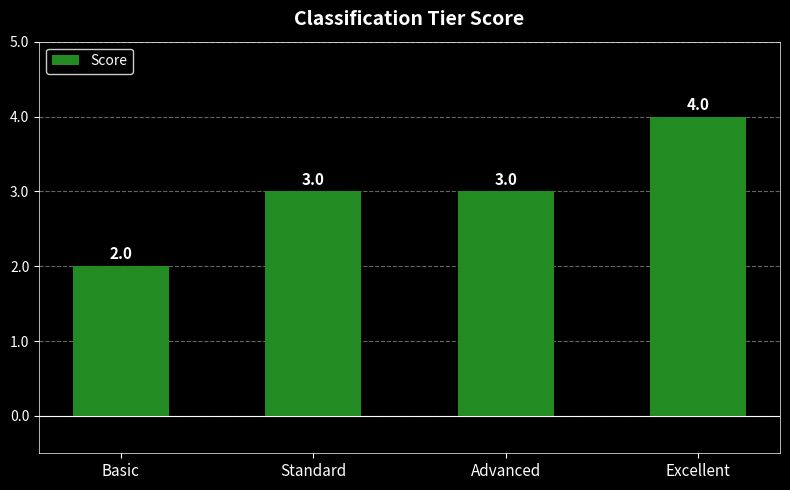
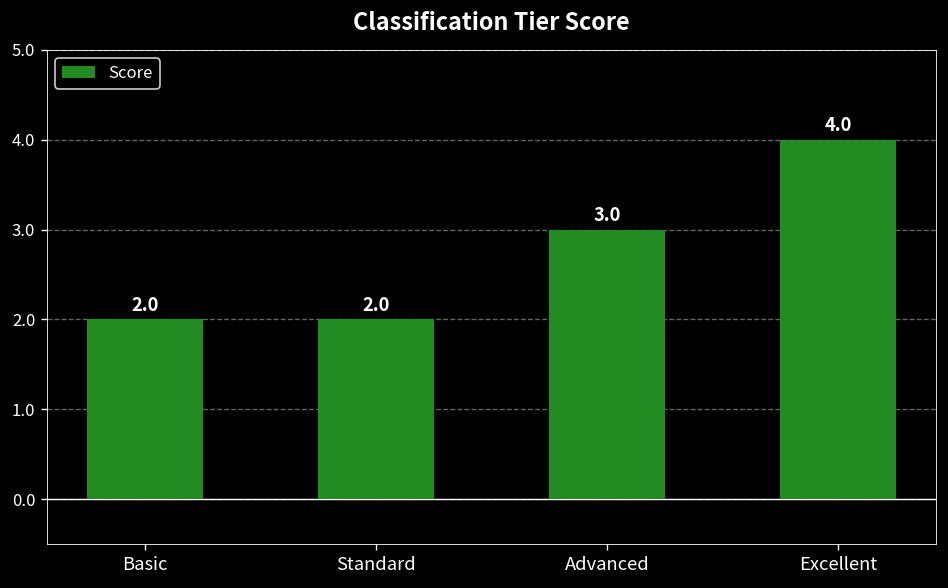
Standard: 3.0 -> 2.0
